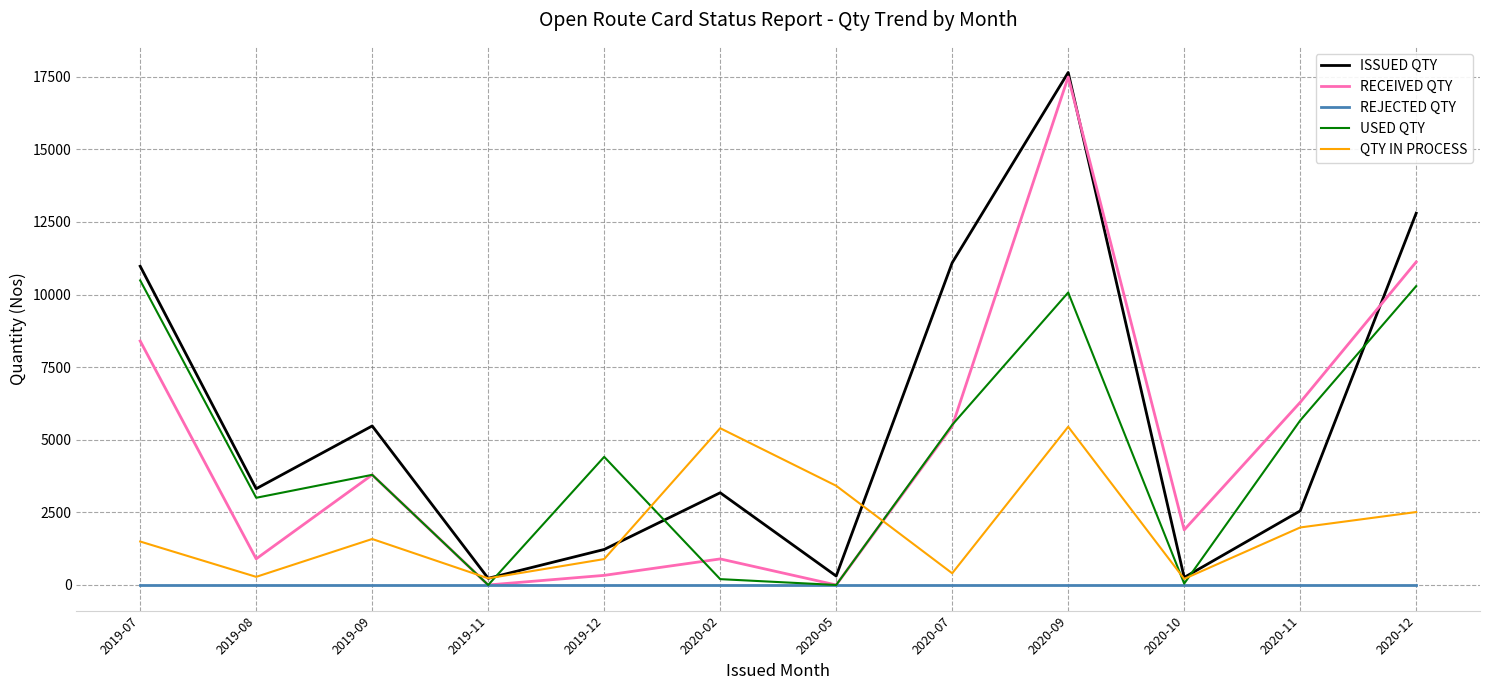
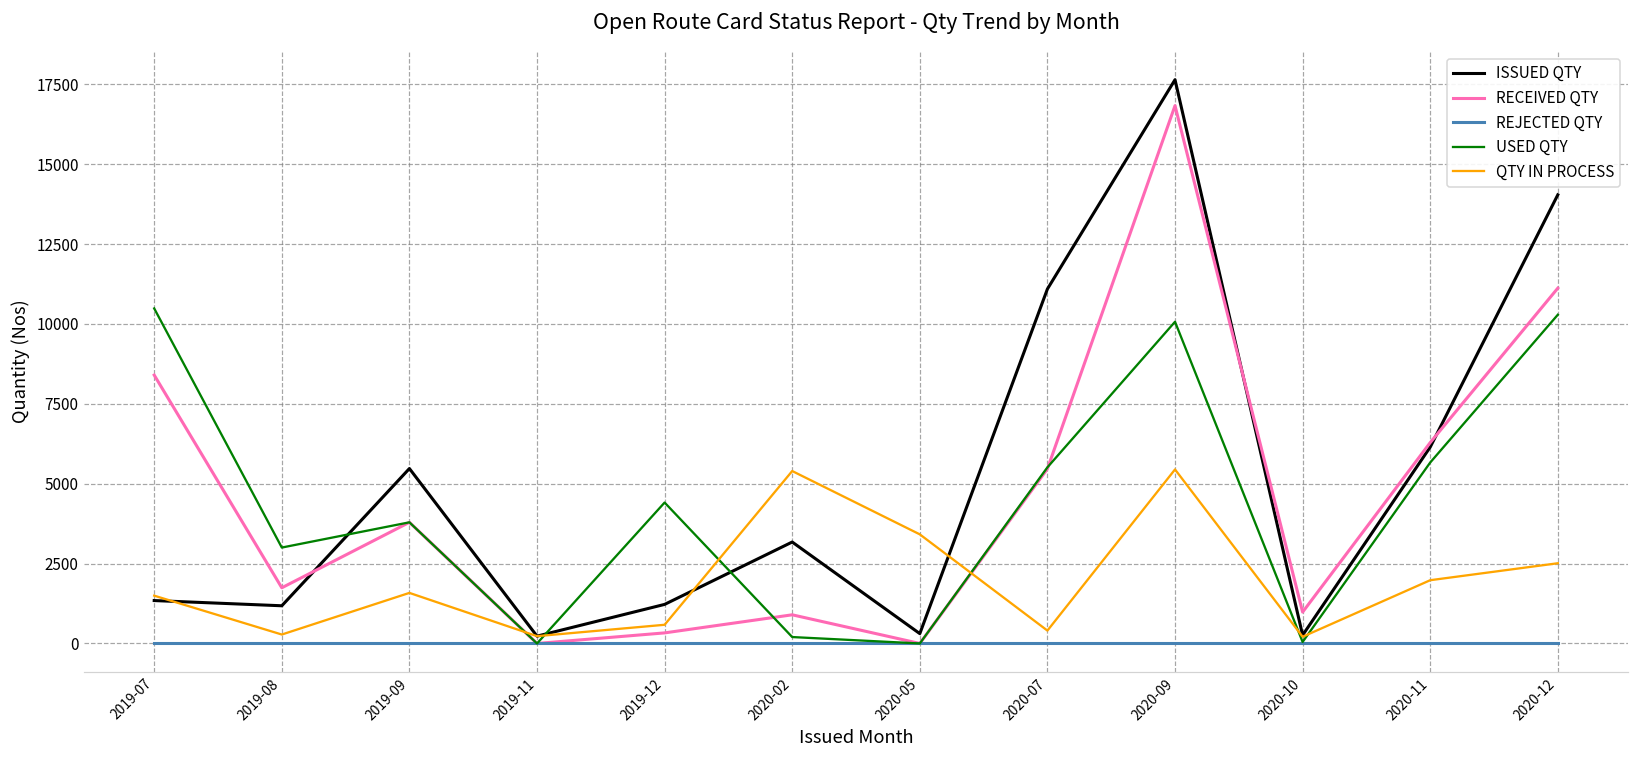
ISSUED QTY, 2019-07: 11000 -> 1300
ISSUED QTY, 2019-08: 3300 -> 1200
RECEIVED QTY, 2019-08: 900 -> 1700
QTY IN PROCESS, 2019-12: 900 -> 600
RECEIVED QTY, 2020-09: 17500 -> 16800
RECEIVED QTY, 2020-10: 1900 -> 1000
ISSUED QTY, 2020-11: 2600 -> 6100
ISSUED QTY, 2020-12: 12800 -> 14000
